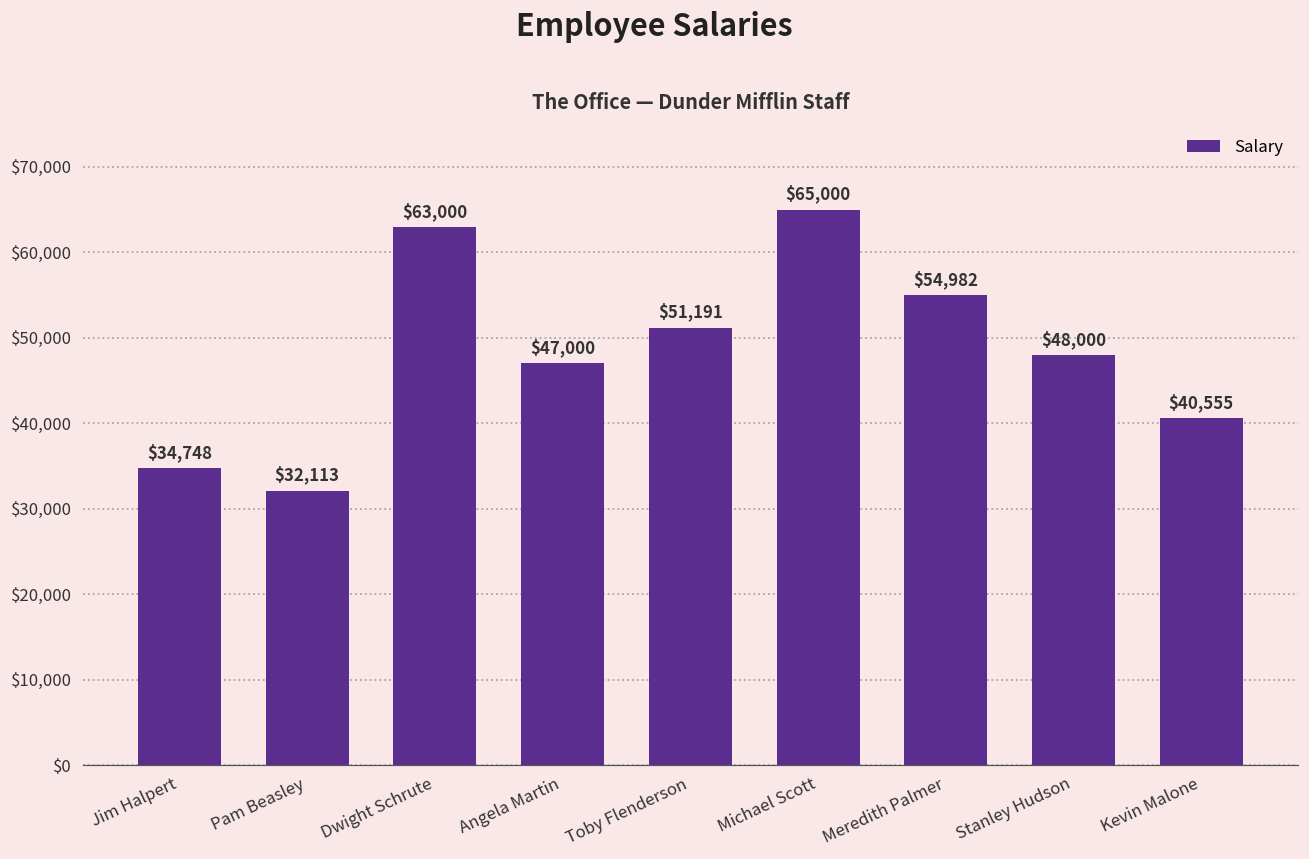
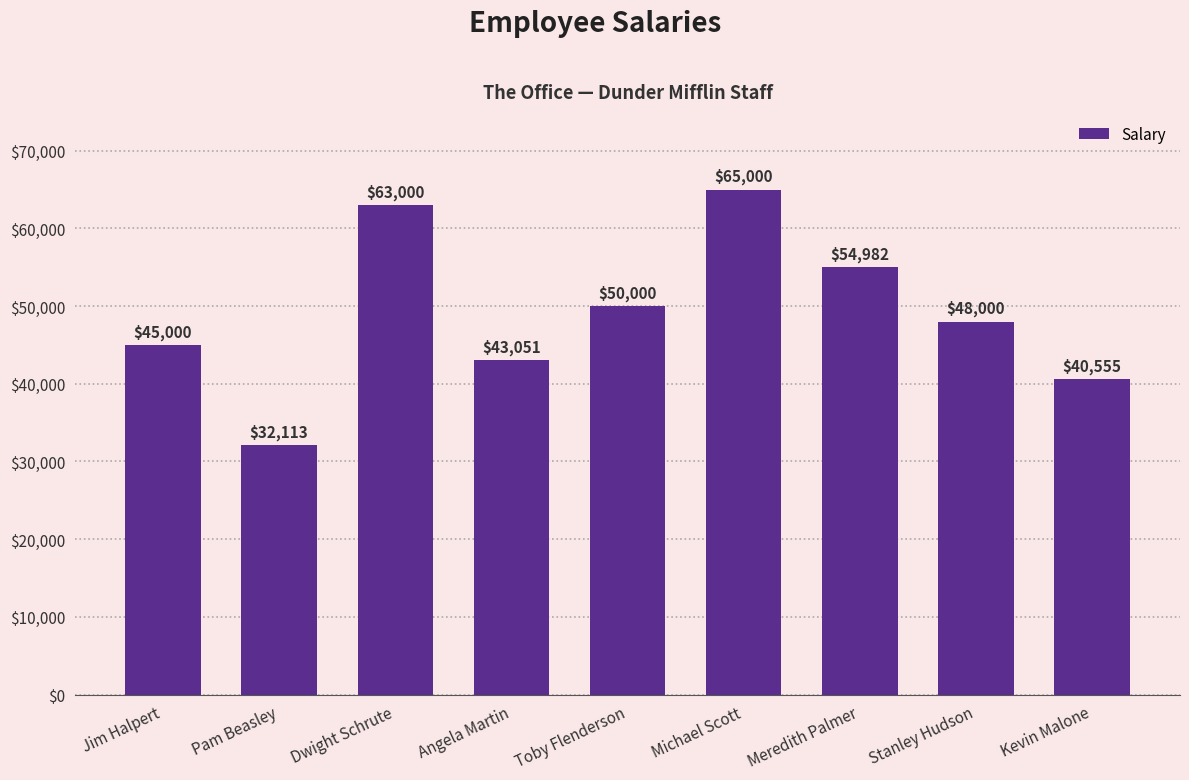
Jim Halpert: $34,748 -> $45,000
Angela Martin: $47,000 -> $43,051
Toby Flenderson: $51,191 -> $50,000
